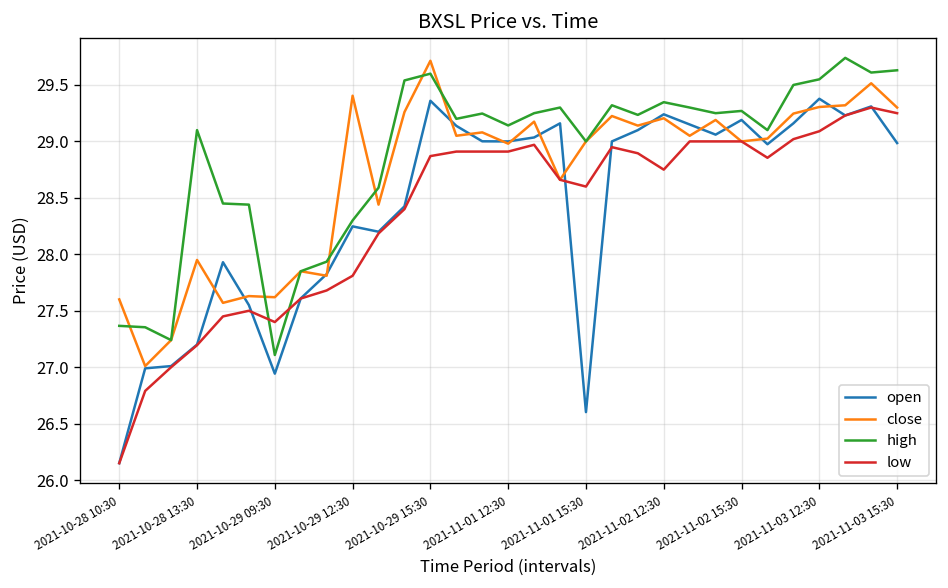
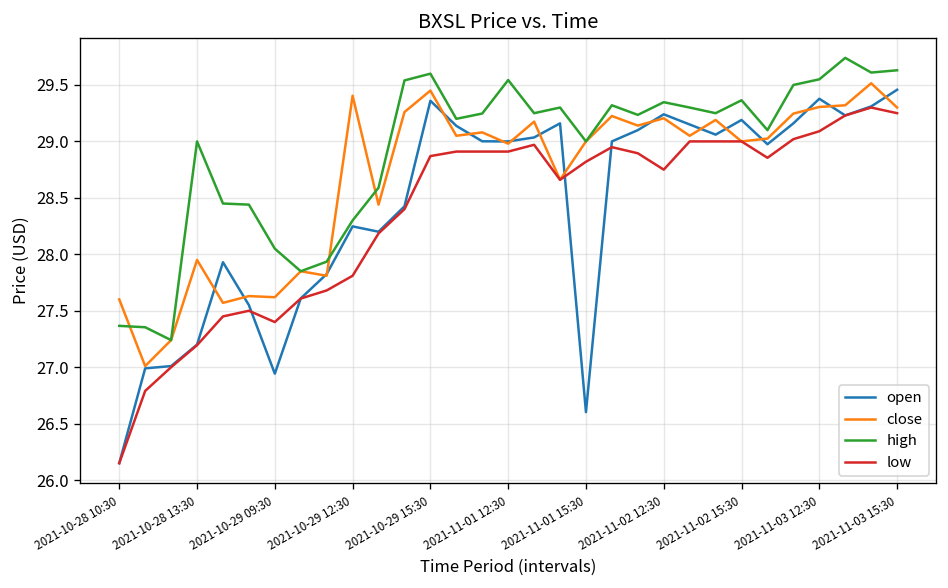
high, 2021-10-28 13:30: 29.1 -> 29.0
high, 2021-10-29 09:30: 27.1 -> 28.0
close, 2021-10-29 15:30: 29.7 -> 29.5
high, 2021-11-01 12:30: 29.1 -> 29.5
low, 2021-11-01 15:30: 28.6 -> 28.8
high, 2021-11-02 15:30: 29.3 -> 29.4
open, 2021-11-03 15:30: 29.0 -> 29.5
